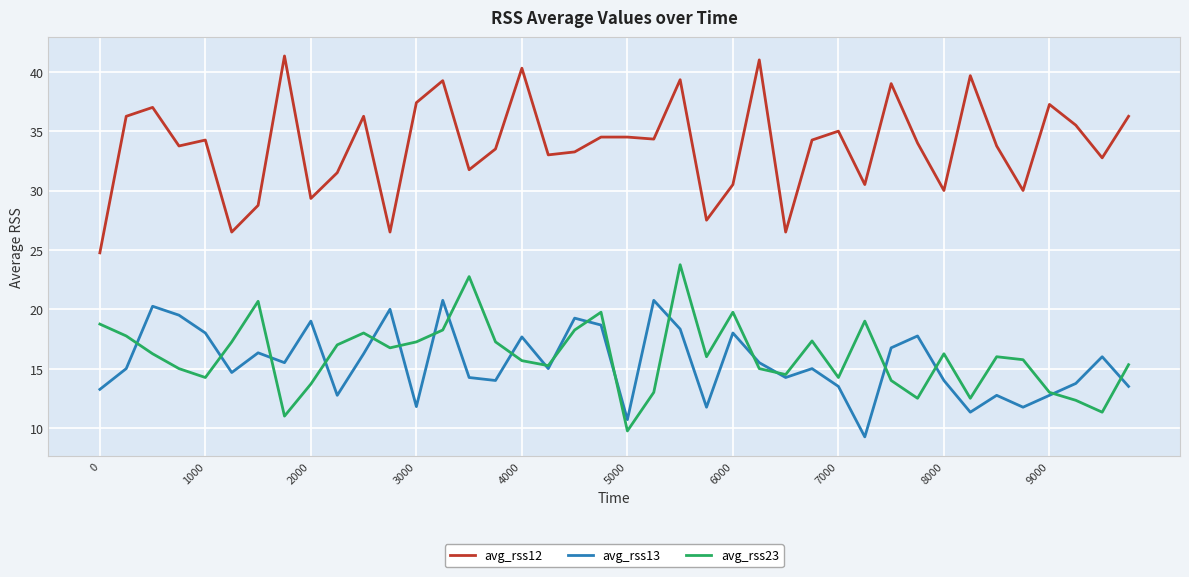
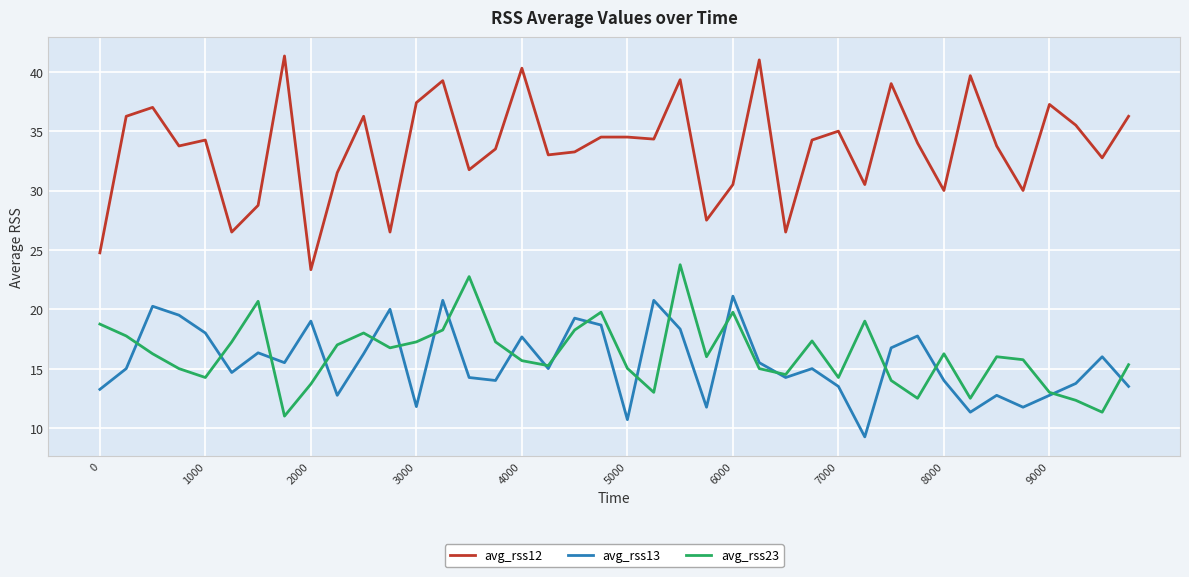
avg_rss12, 2000: 29.3 -> 23.3
avg_rss23, 5000: 9.8 -> 15.0
avg_rss13, 6000: 18.0 -> 21.1
